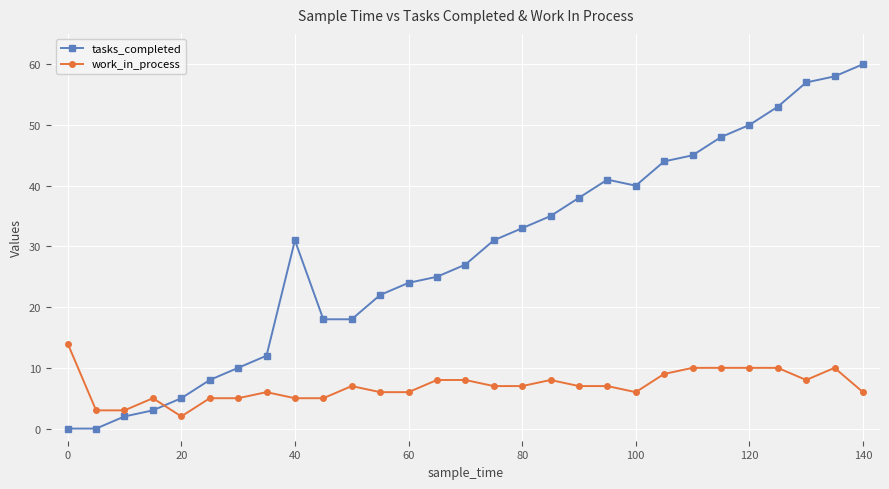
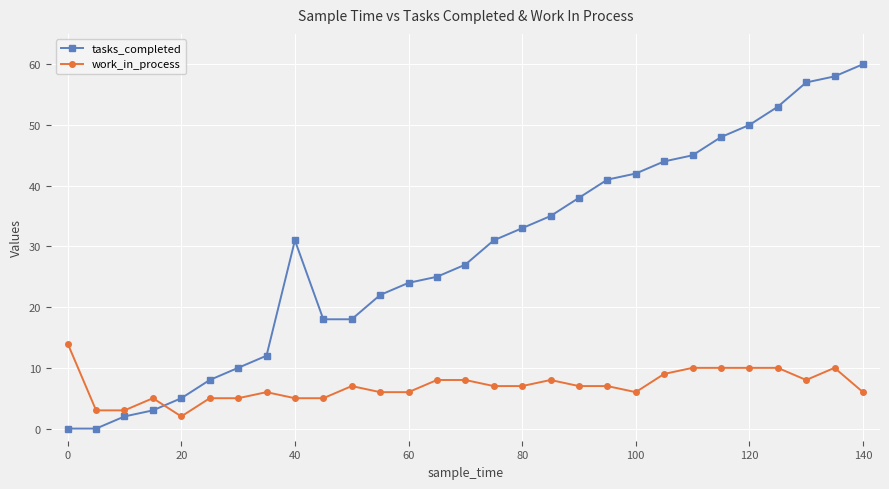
tasks_completed, 100: 40 -> 42
